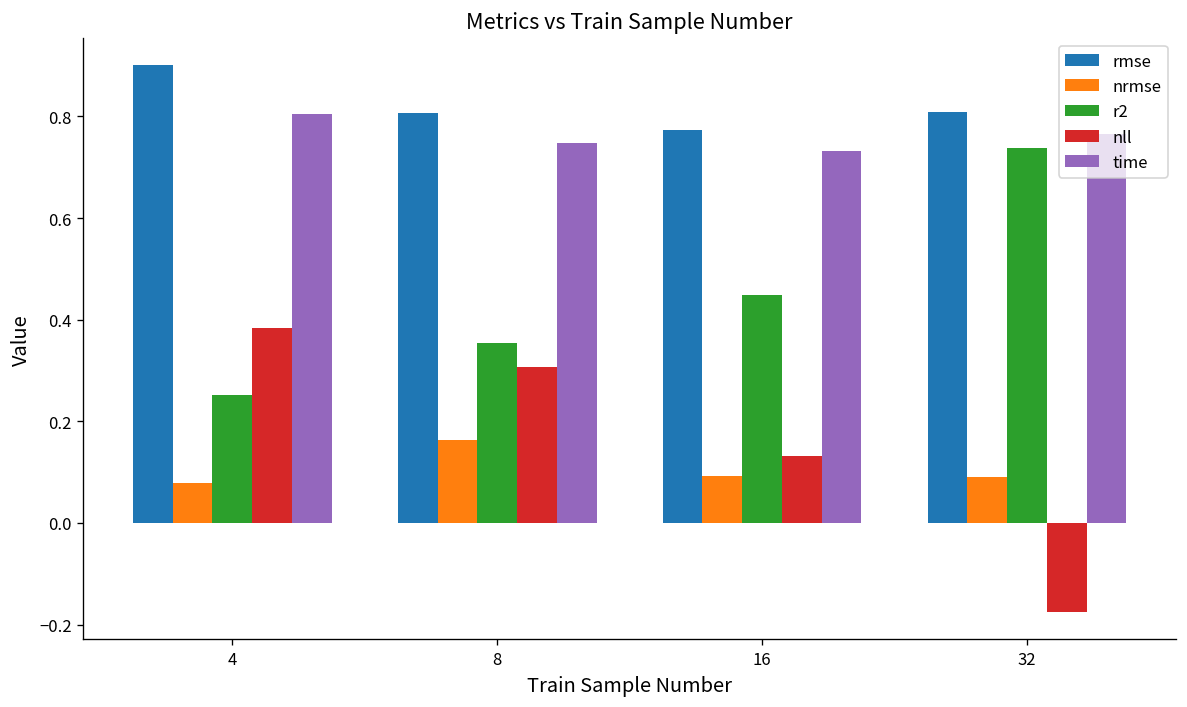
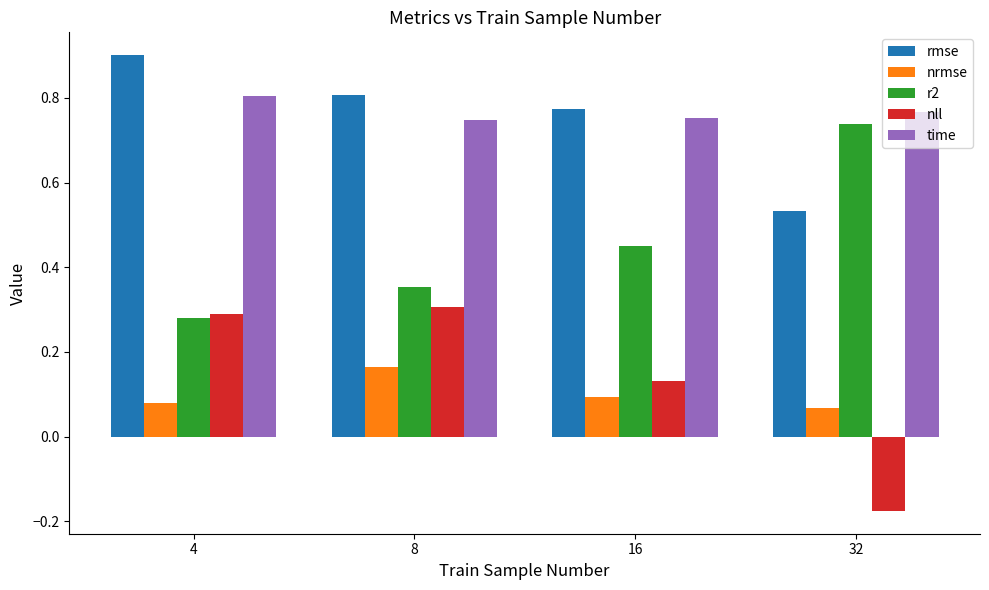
r2, 4: 0.25 -> 0.28
nll, 4: 0.38 -> 0.29
time, 16: 0.73 -> 0.75
rmse, 32: 0.81 -> 0.53
nrmse, 32: 0.09 -> 0.07
